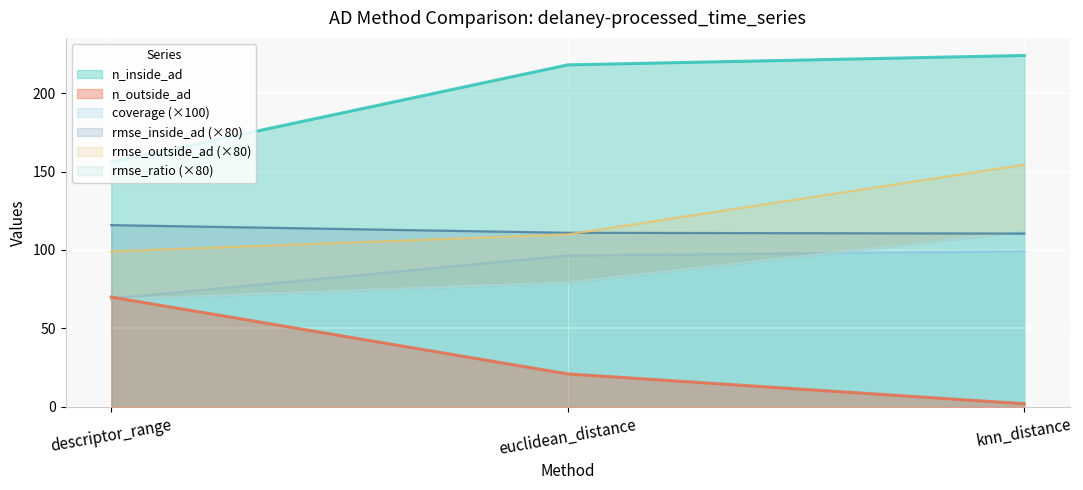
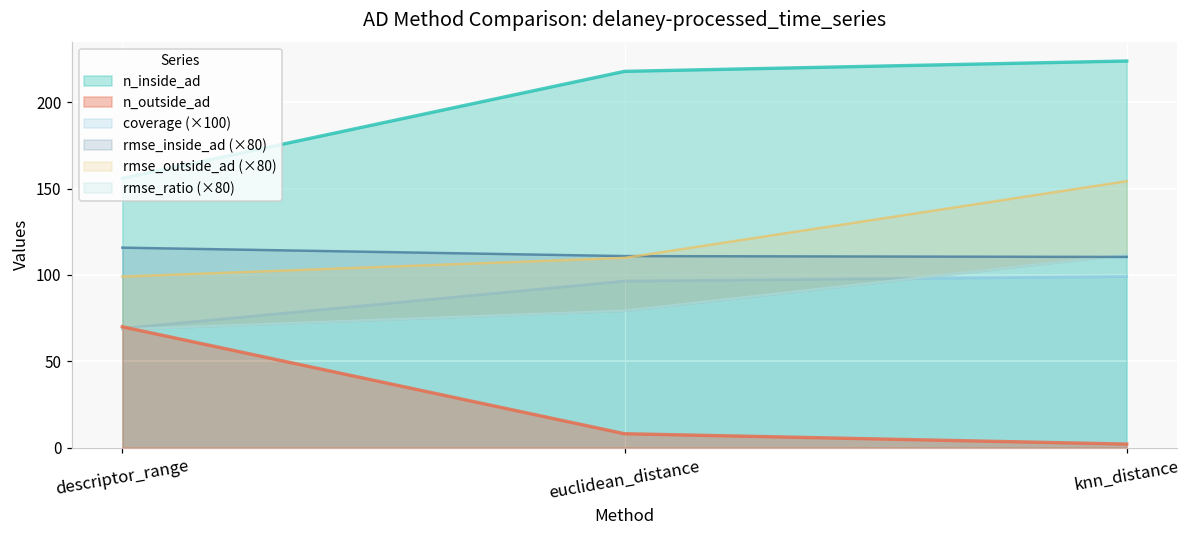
n_outside_ad, euclidean_distance: 21 -> 8
